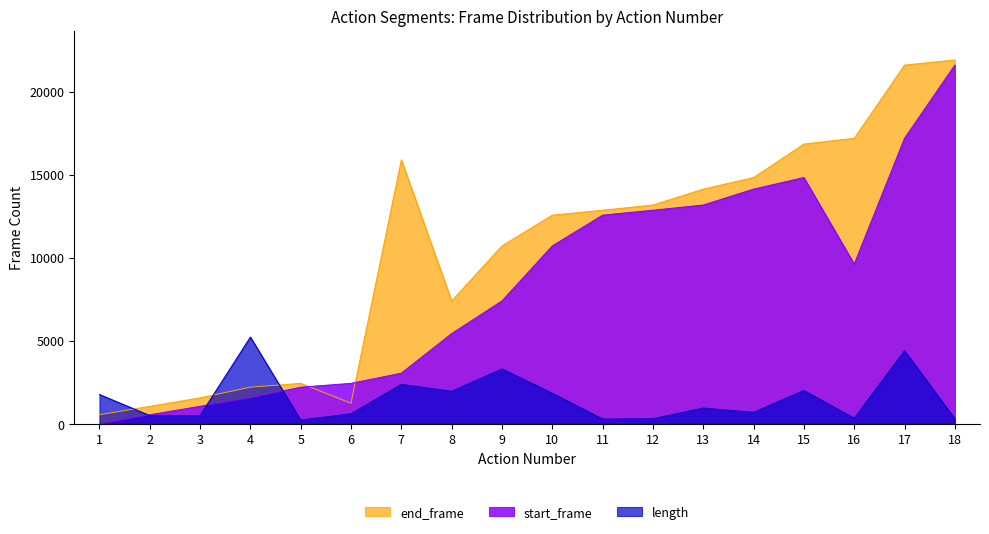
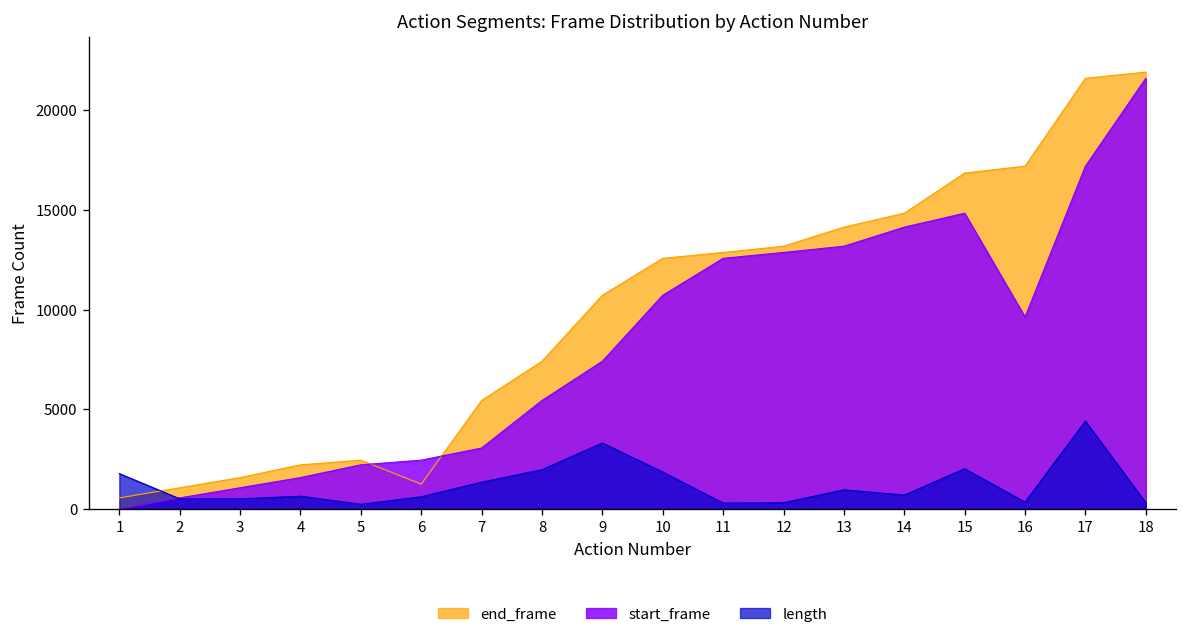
length, 4: 5200 -> 600
end_frame, 7: 15900 -> 5400
length, 7: 2400 -> 1300
